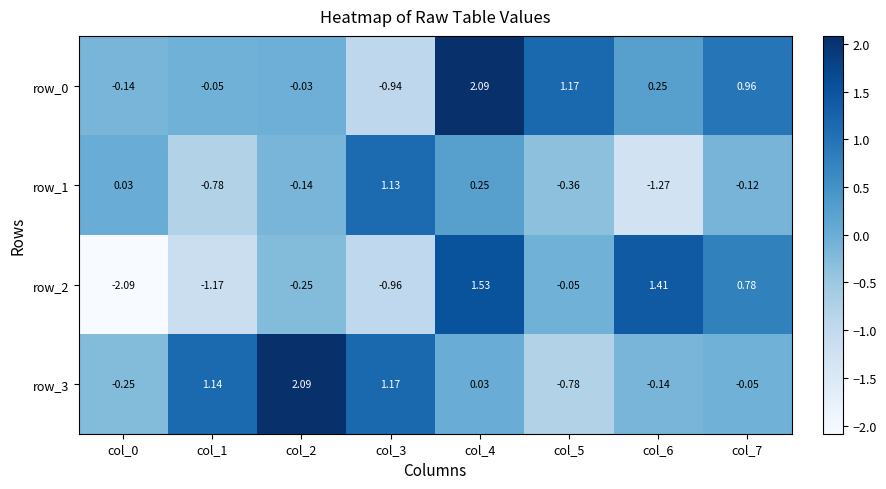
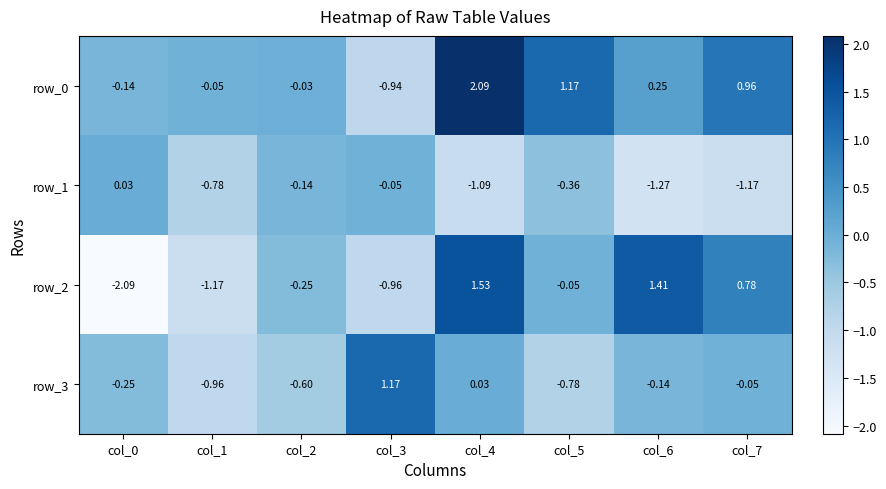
row_1, col_3: 1.13 -> -0.05
row_1, col_4: 0.25 -> -1.09
row_1, col_7: -0.12 -> -1.17
row_3, col_1: 1.14 -> -0.96
row_3, col_2: 2.09 -> -0.60
